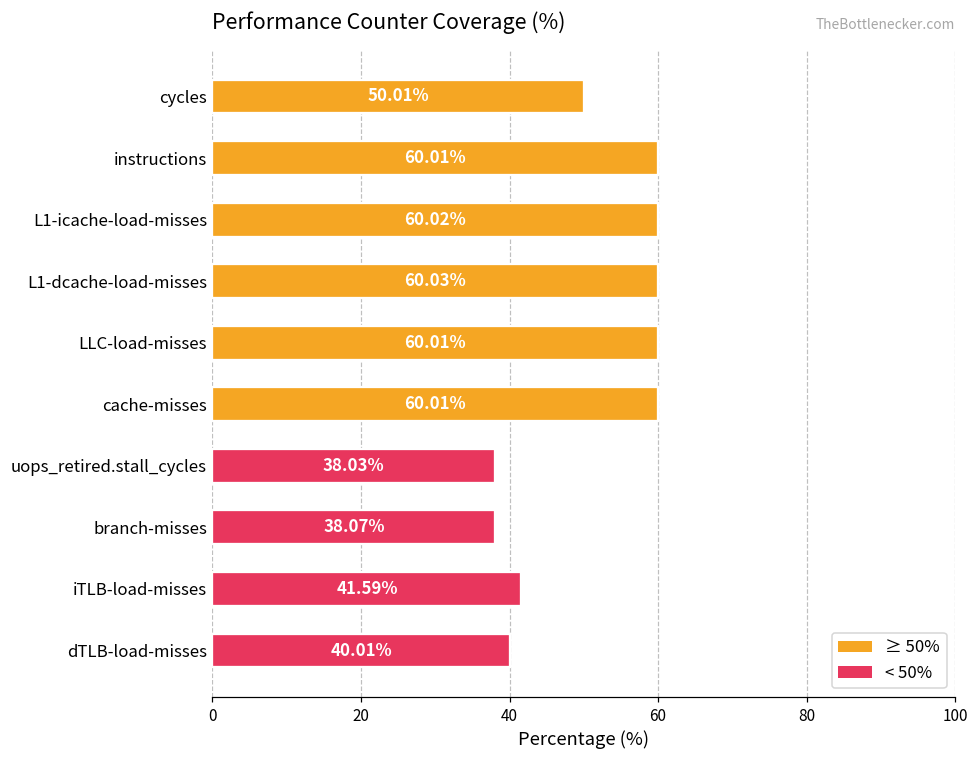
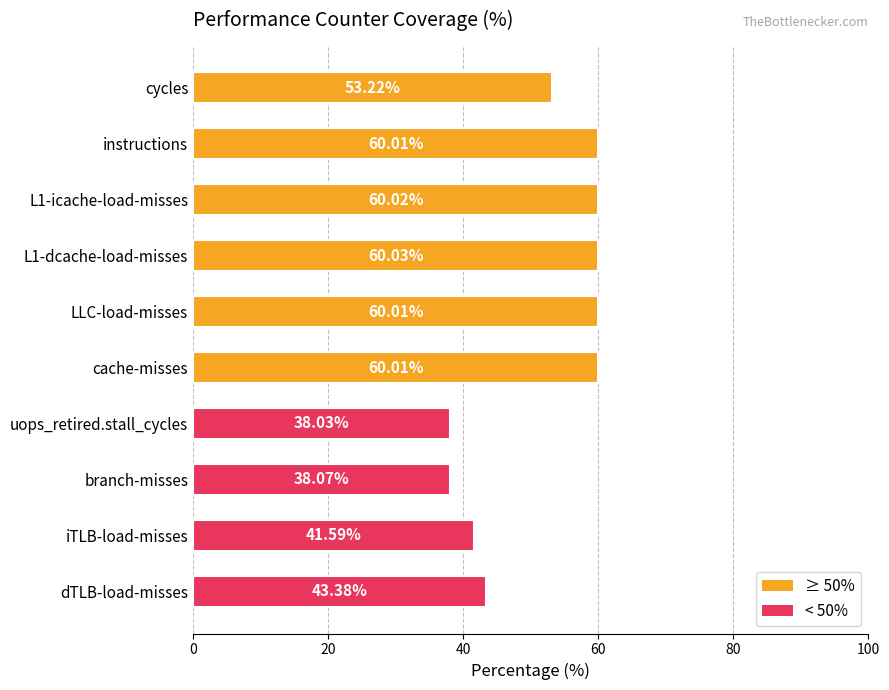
cycles: 50.01% -> 53.22%
dTLB-load-misses: 40.01% -> 43.38%
